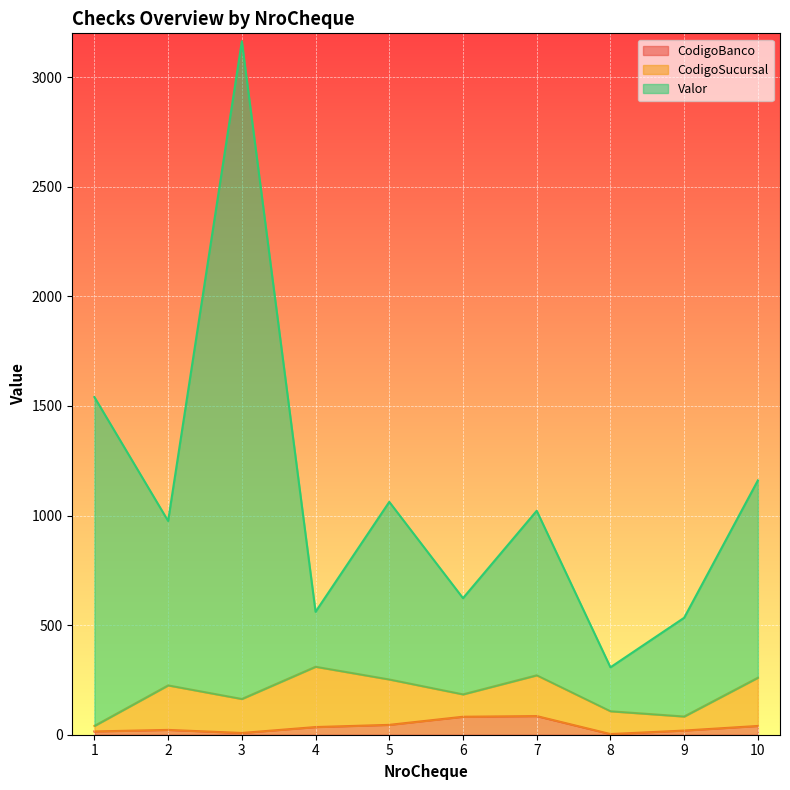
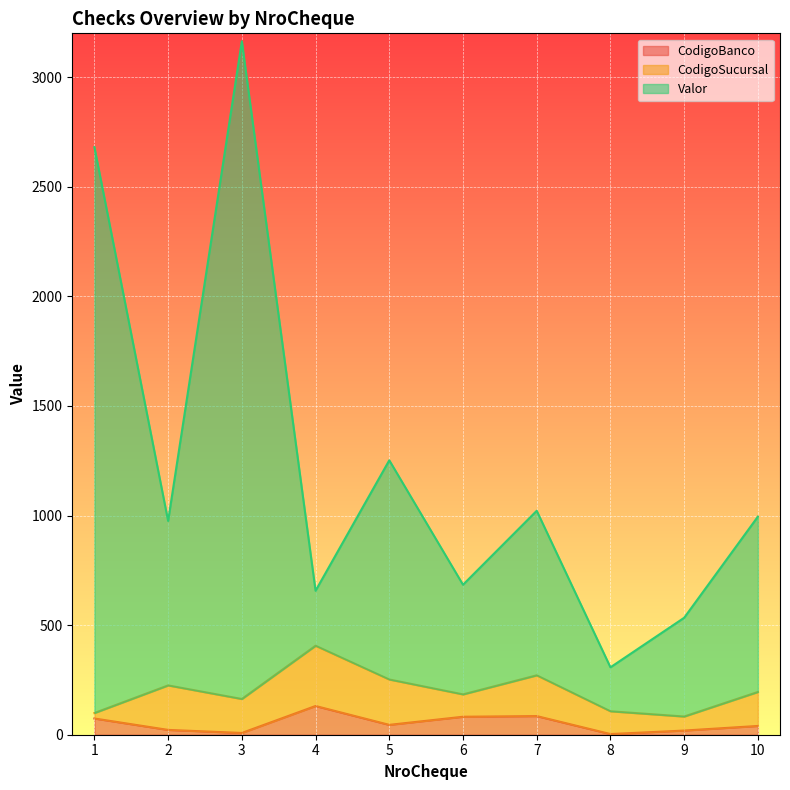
CodigoBanco, 1: 20 -> 70
Valor, 1: 1500 -> 2580
CodigoBanco, 4: 40 -> 130
Valor, 5: 810 -> 1000
Valor, 6: 440 -> 500
CodigoSucursal, 10: 220 -> 160
Valor, 10: 900 -> 800
